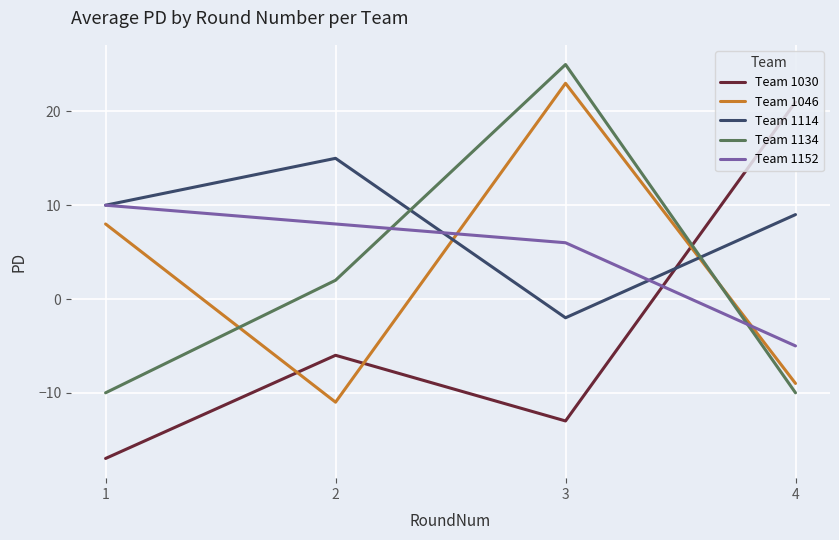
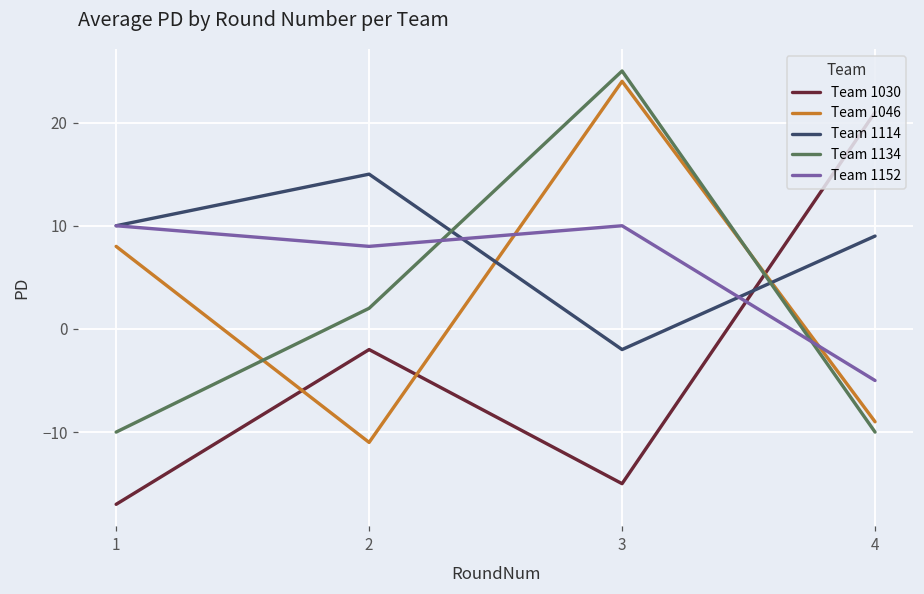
Team 1030, 2: -6 -> -2
Team 1030, 3: -13 -> -15
Team 1046, 3: 23 -> 24
Team 1152, 3: 6 -> 10
